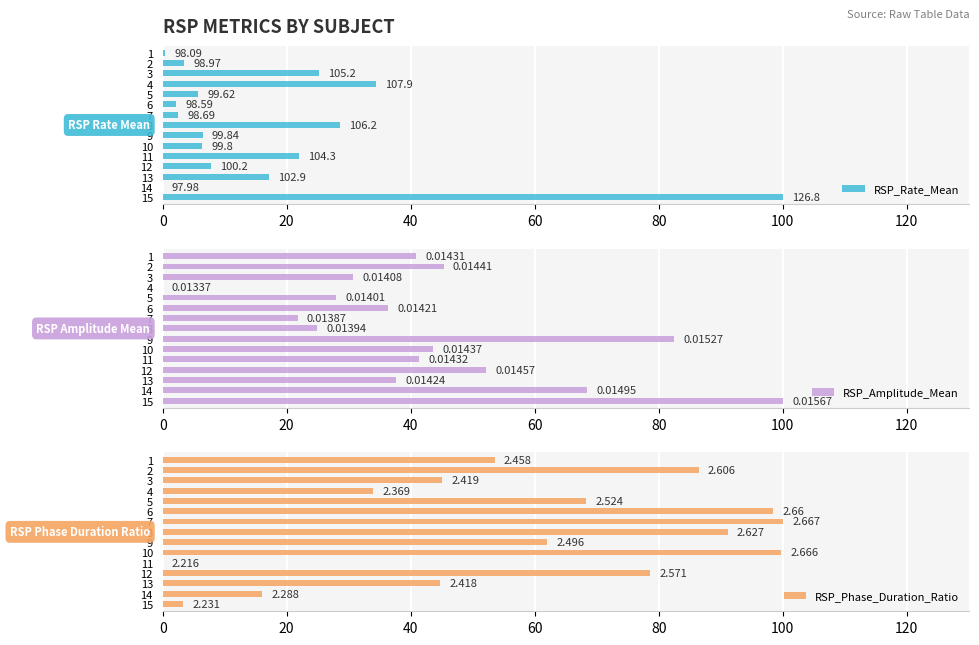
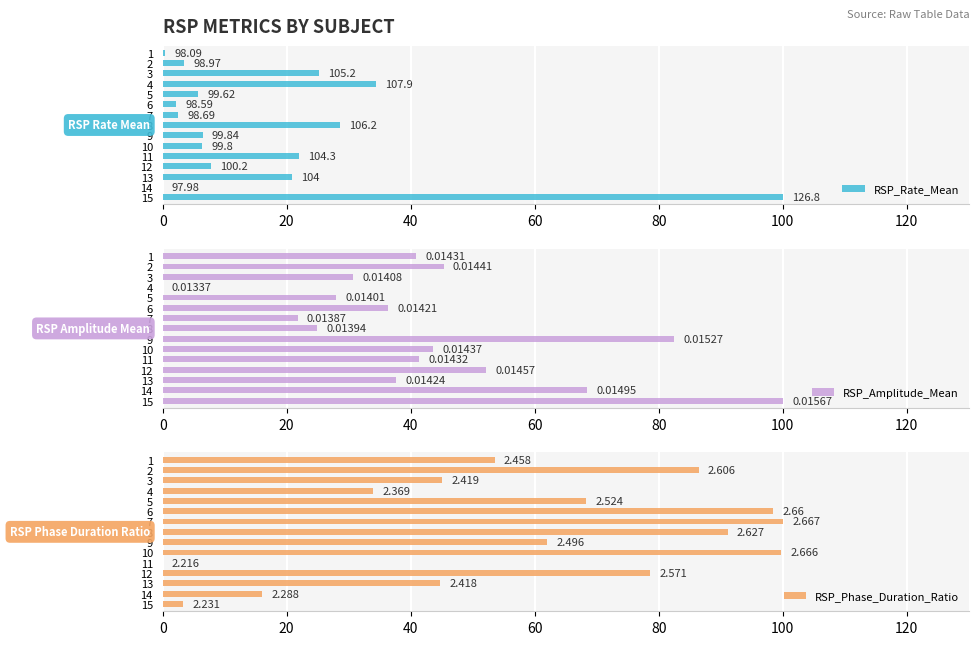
RSP METRICS BY SUBJECT, 13: 102.9 -> 104
